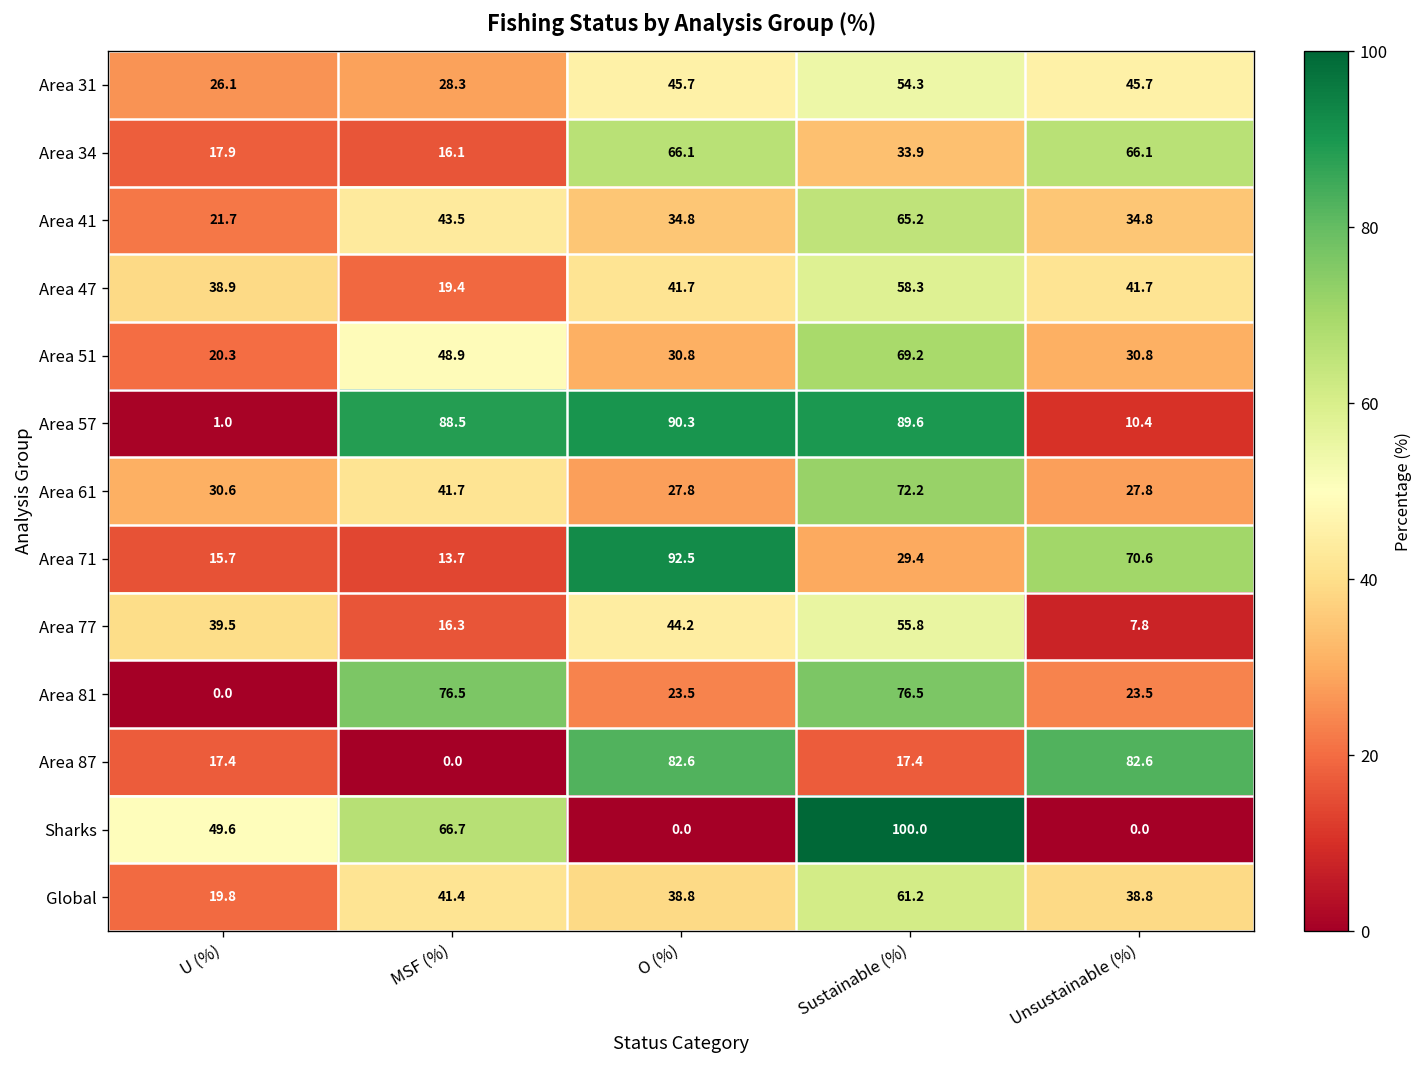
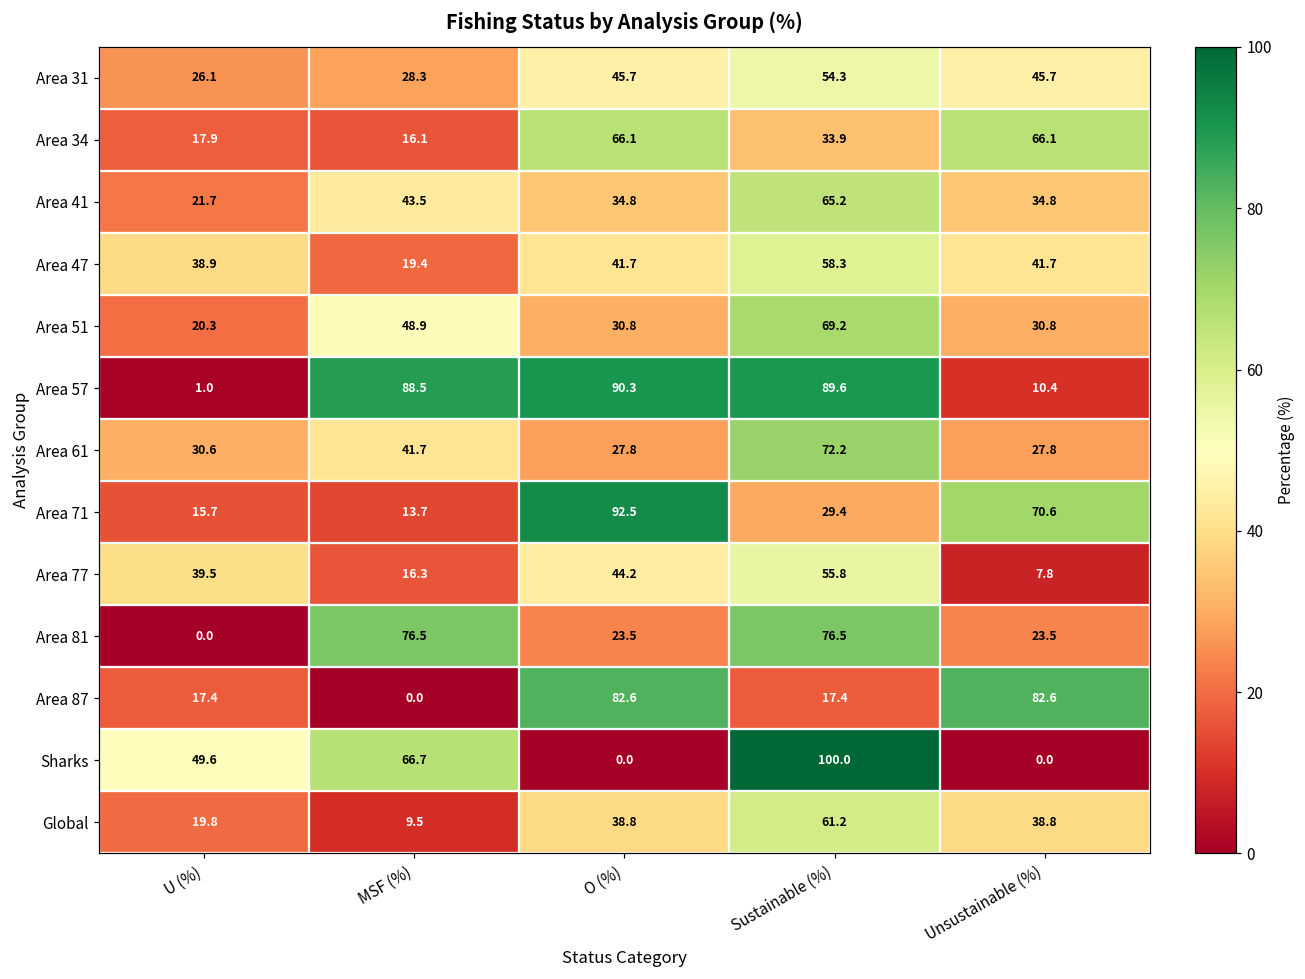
Global, MSF (%): 41.4 -> 9.5
